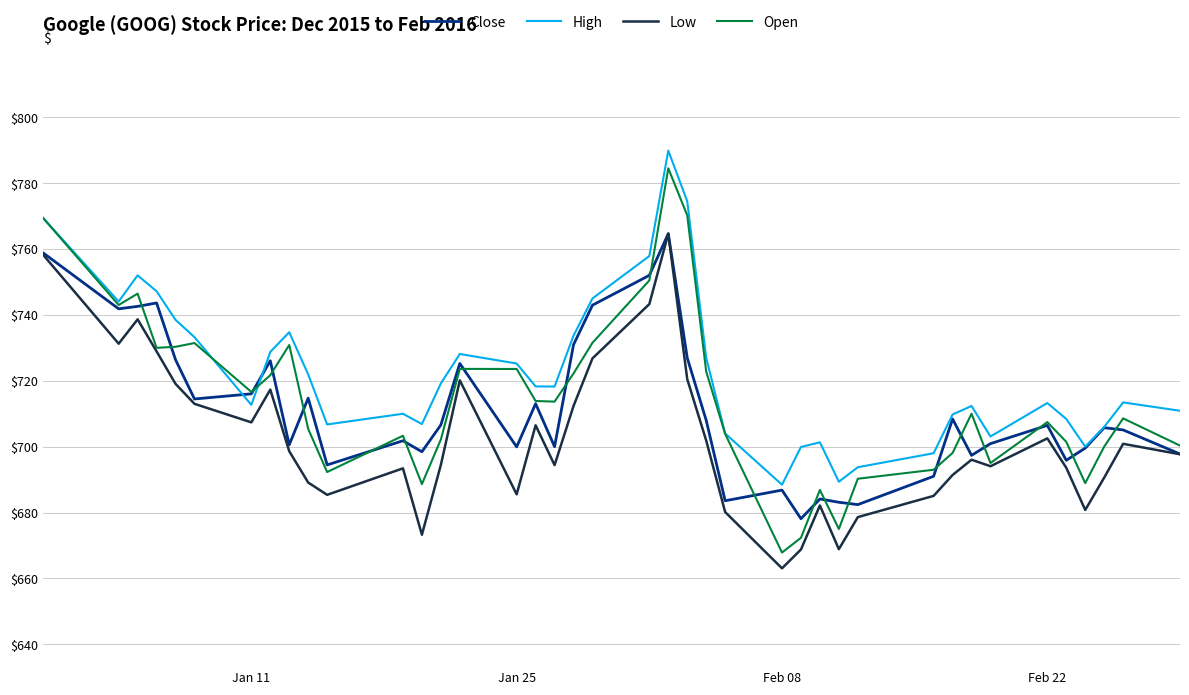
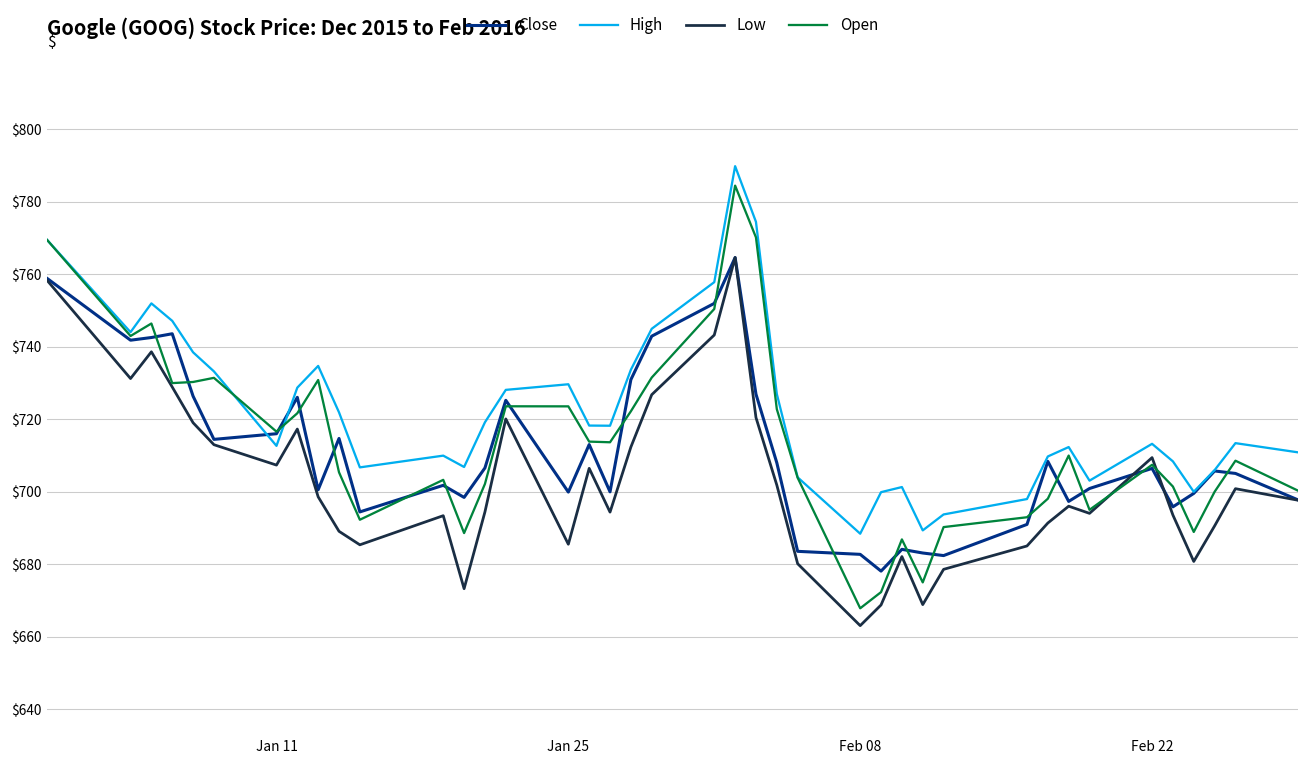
High, Jan 25: $725 -> $730
Close, Feb 08: $687 -> $683
Low, Feb 22: $703 -> $709
